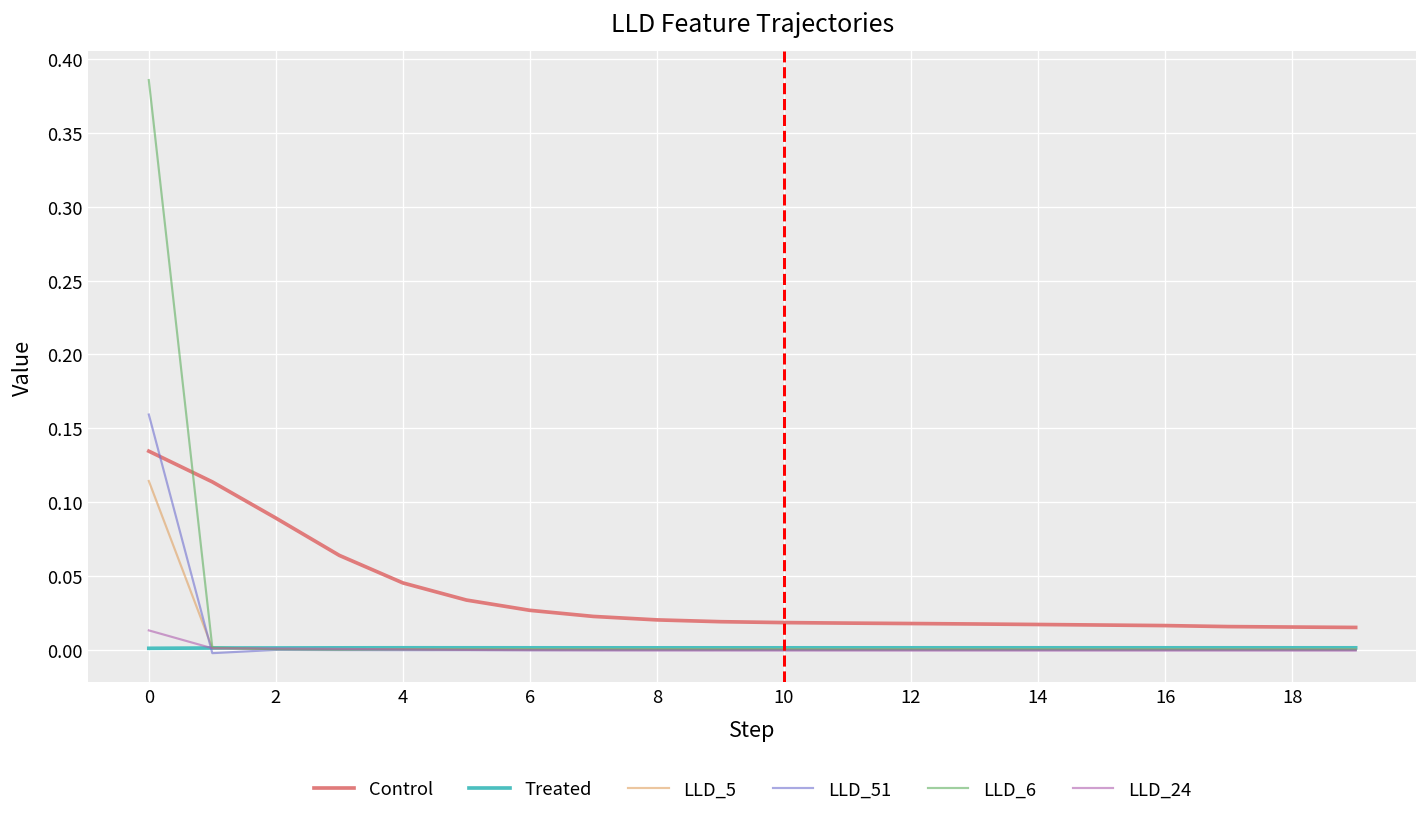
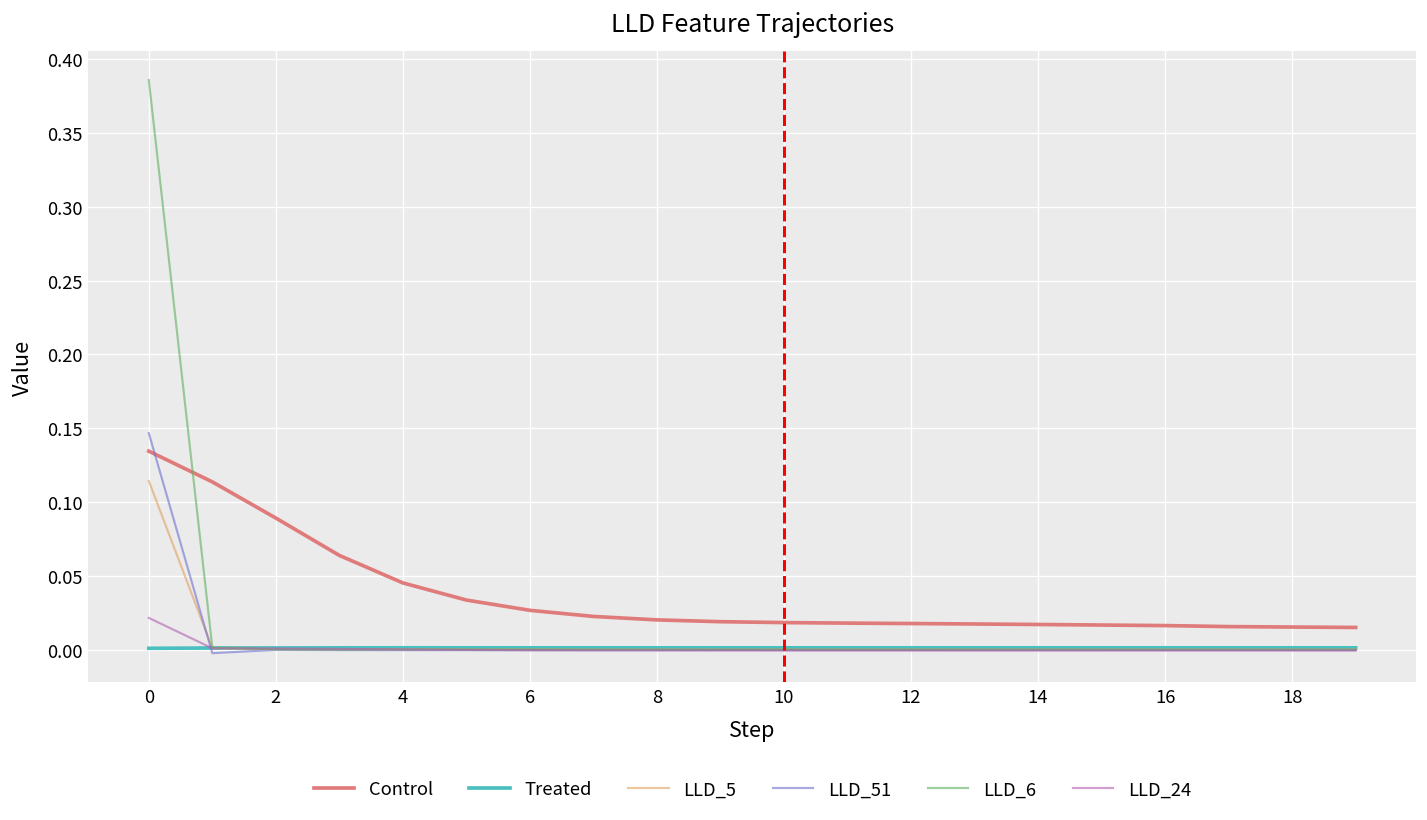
LLD_51, 0: 0.159 -> 0.147
LLD_24, 0: 0.013 -> 0.022
